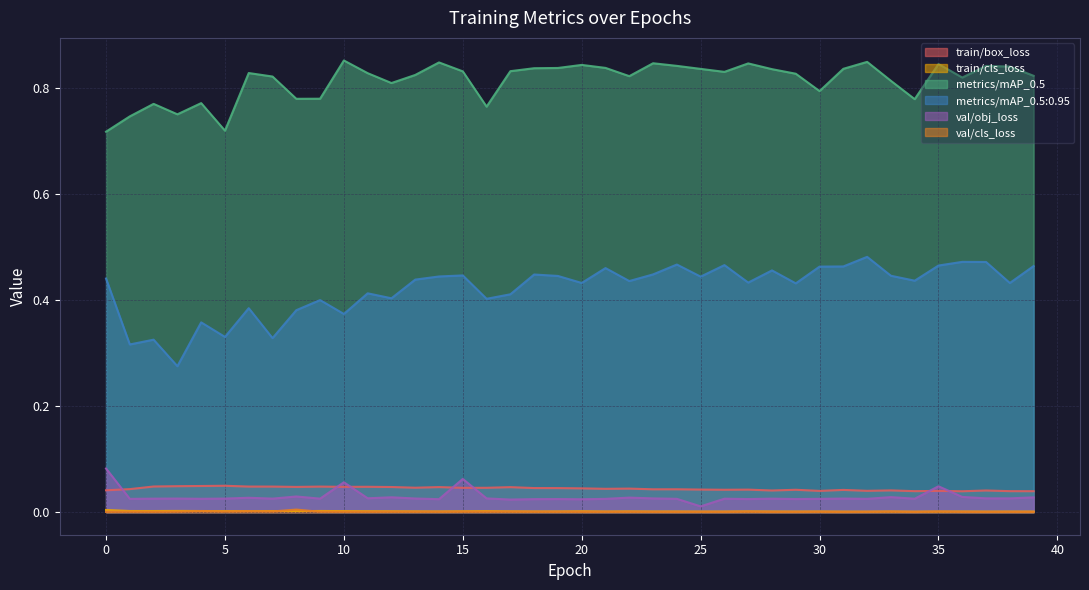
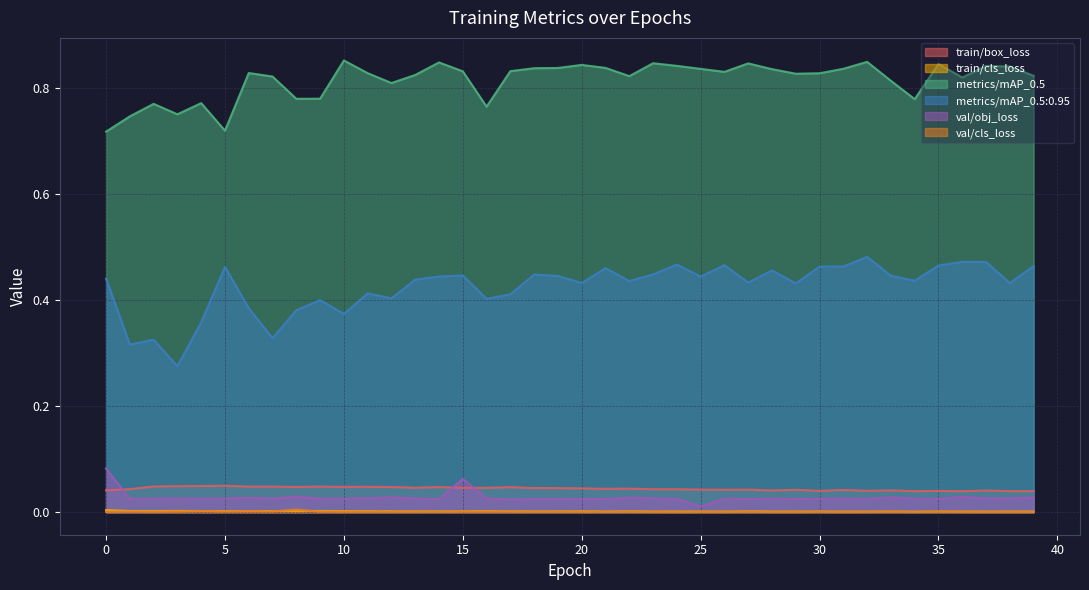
metrics/mAP_0.5:0.95, 5: 0.33 -> 0.46
val/obj_loss, 10: 0.06 -> 0.03
metrics/mAP_0.5, 30: 0.79 -> 0.83
val/obj_loss, 35: 0.05 -> 0.03
